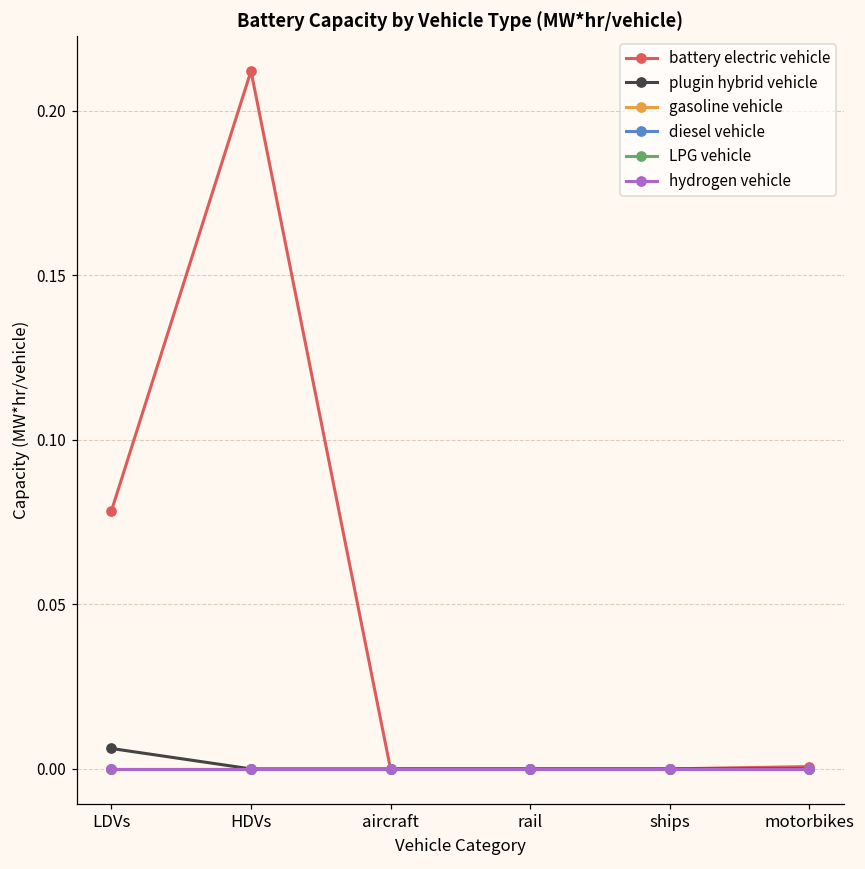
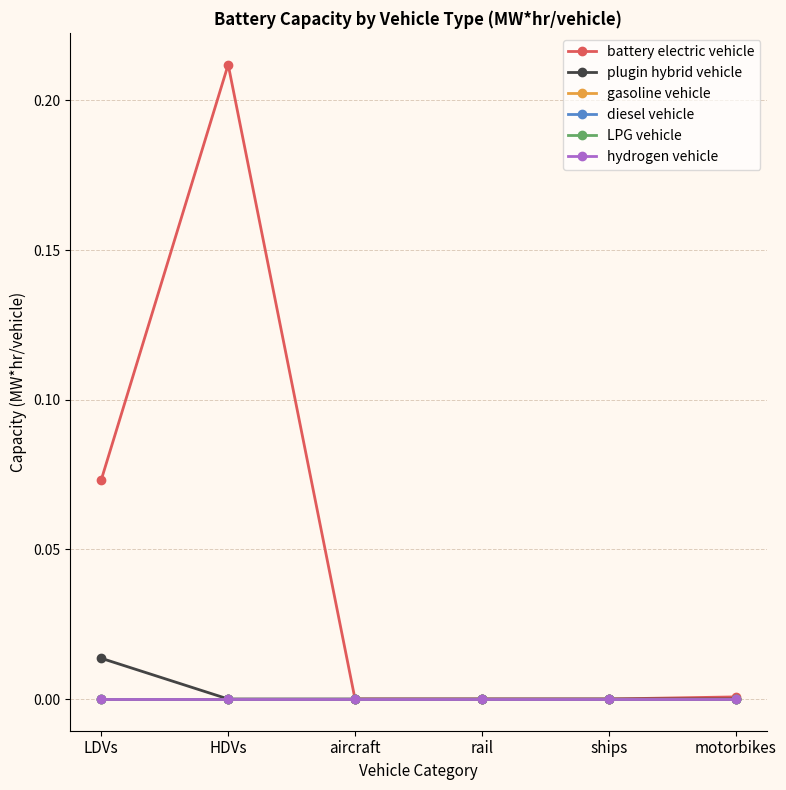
battery electric vehicle, LDVs: 0.078 -> 0.073
plugin hybrid vehicle, LDVs: 0.006 -> 0.014
